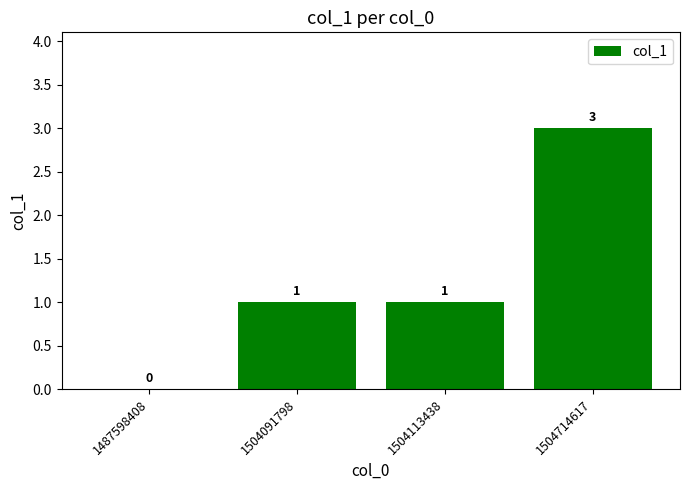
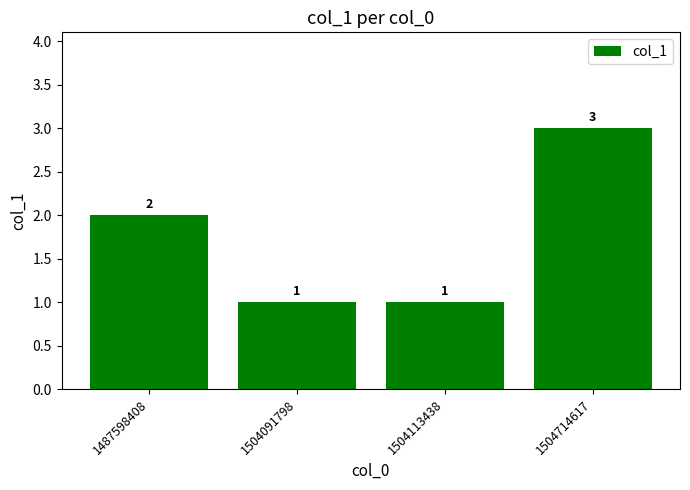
1487598408: 0 -> 2
